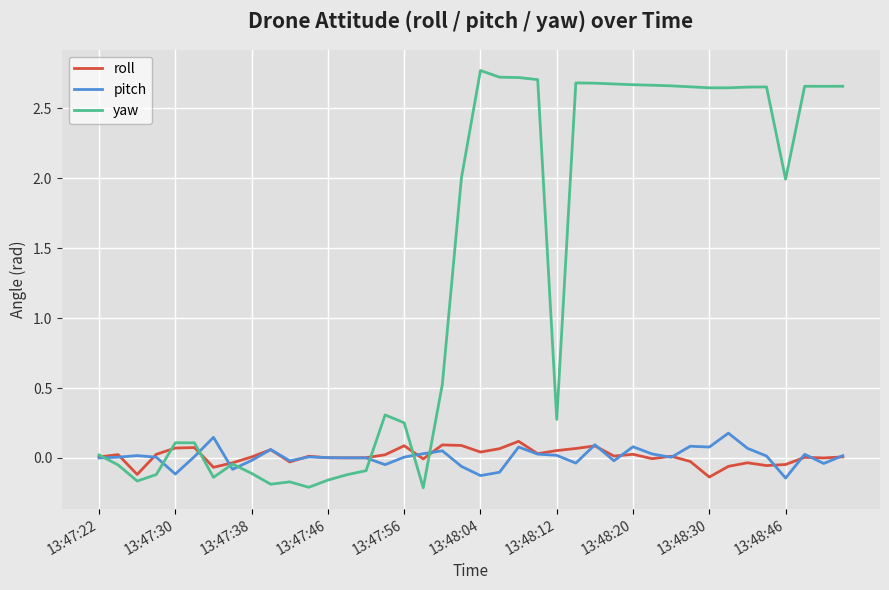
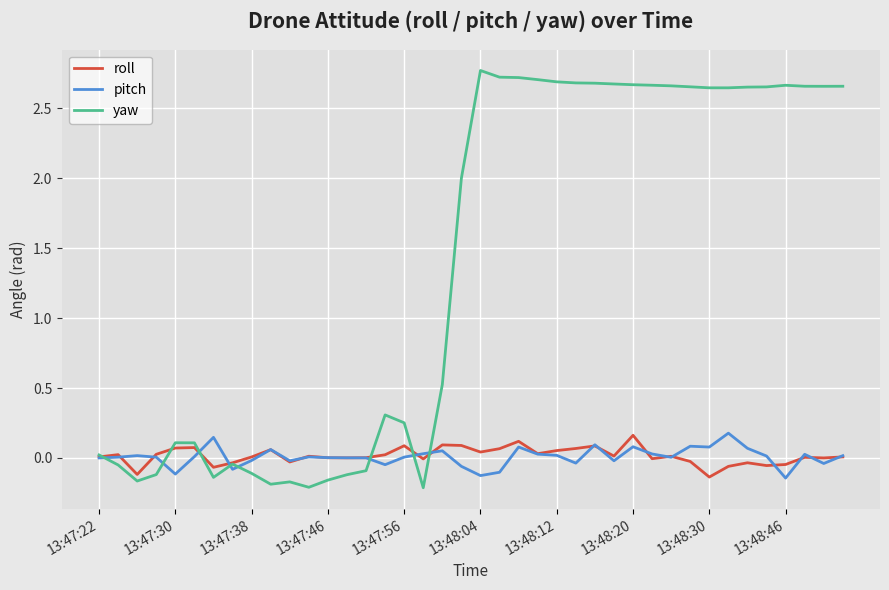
yaw, 13:48:12: 0.28 -> 2.69
roll, 13:48:20: 0.03 -> 0.16
yaw, 13:48:46: 1.99 -> 2.67
